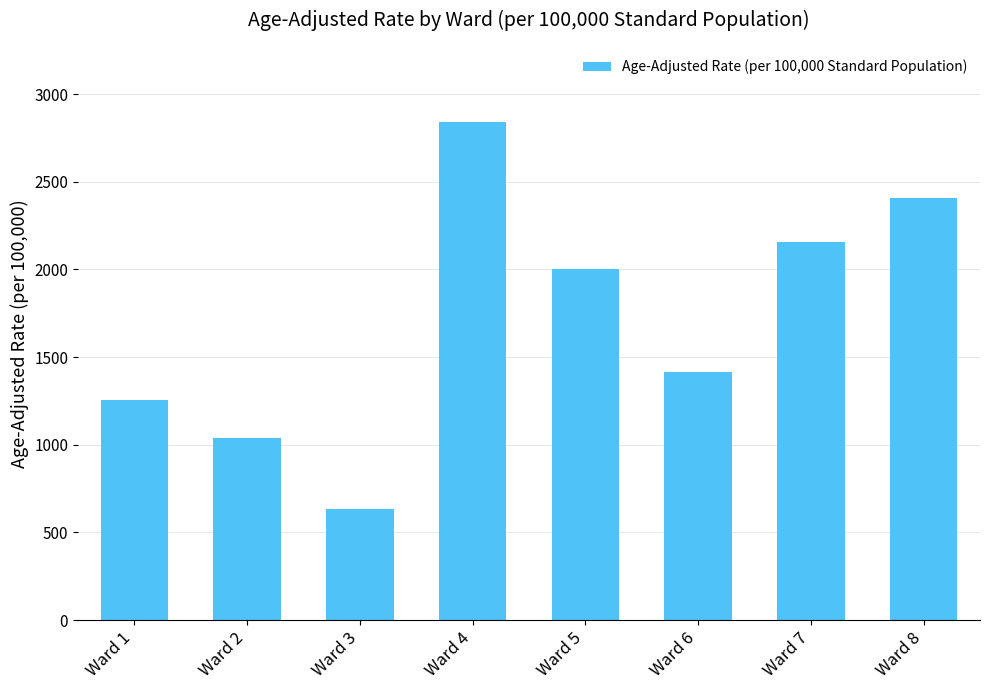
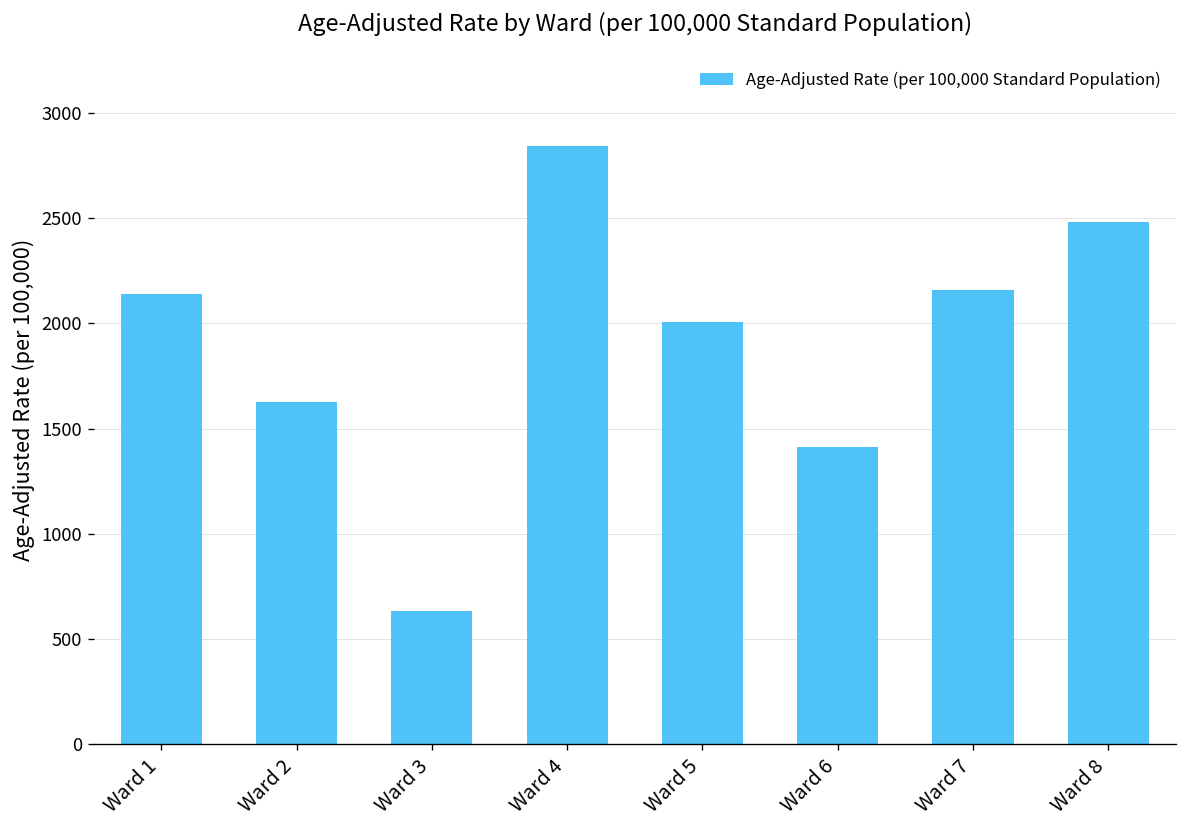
Ward 1: 1250 -> 2140
Ward 2: 1040 -> 1620
Ward 8: 2410 -> 2480
